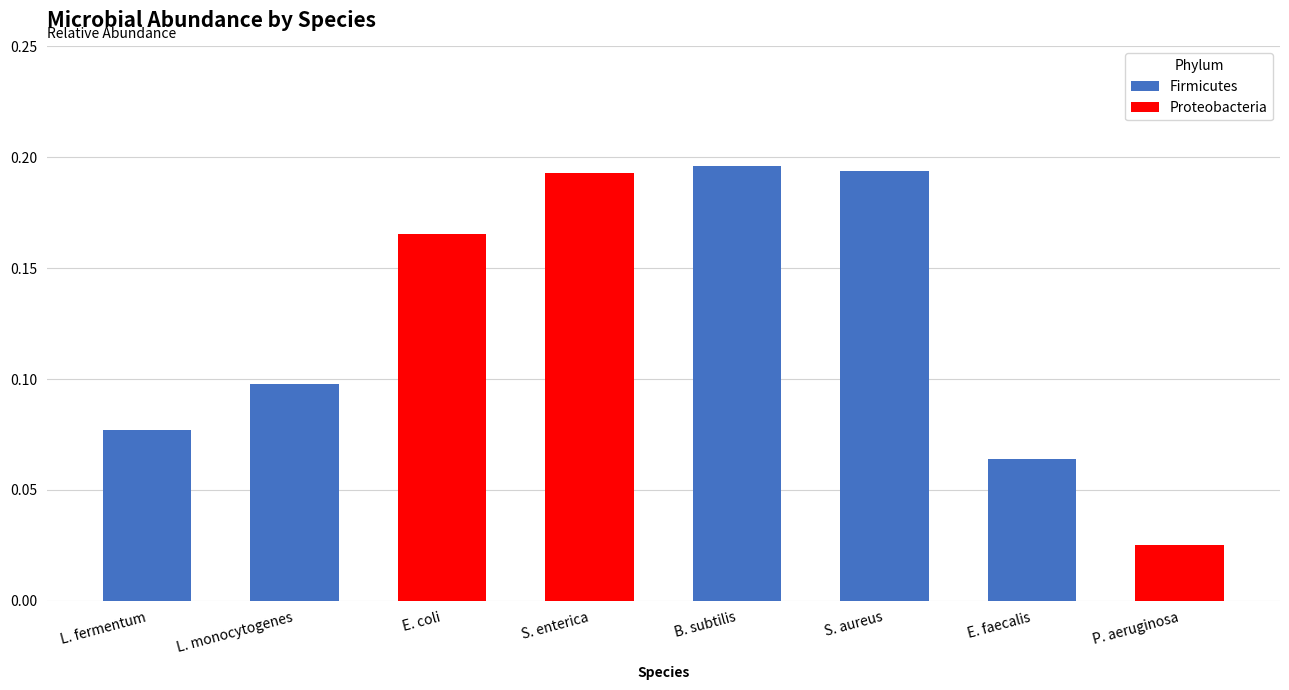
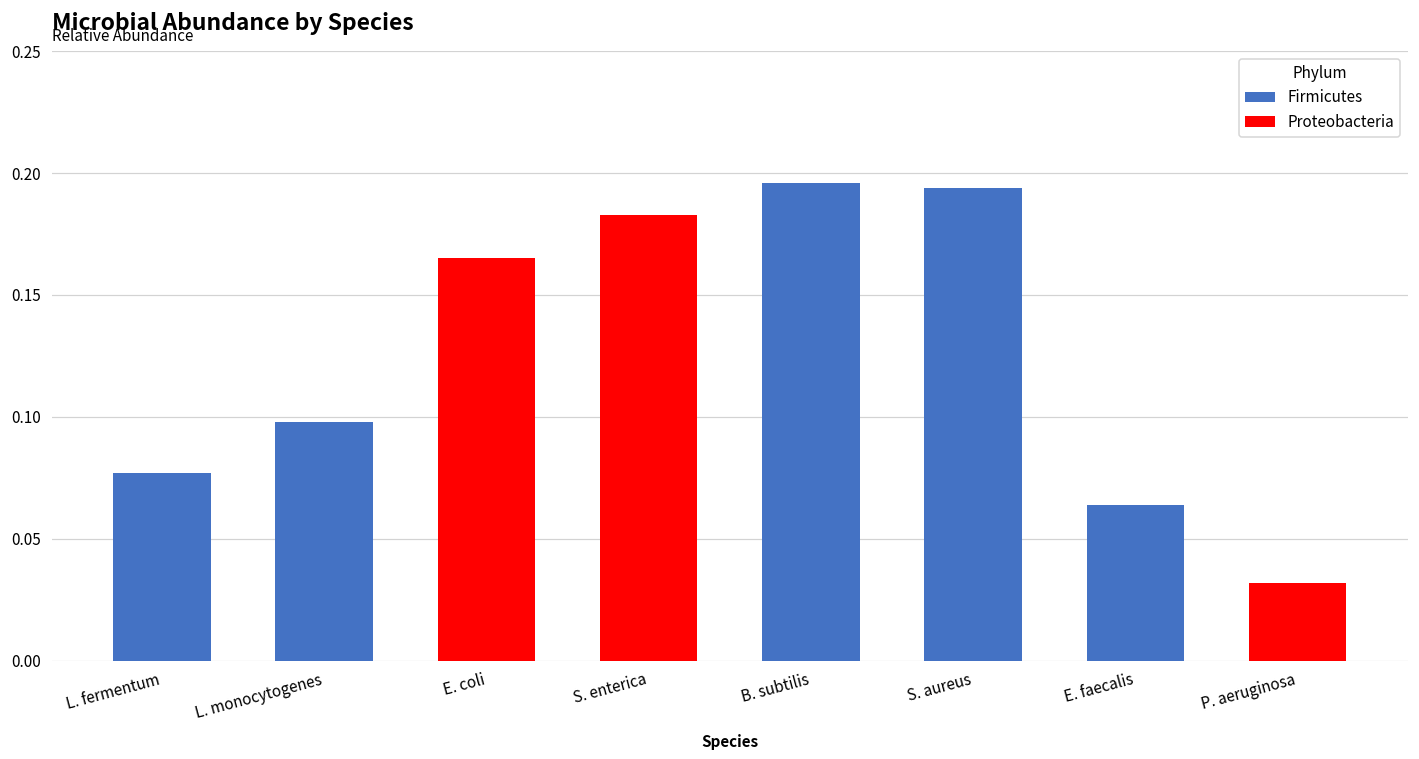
Proteobacteria, S. enterica: 0.193 -> 0.183
Proteobacteria, P. aeruginosa: 0.025 -> 0.032
